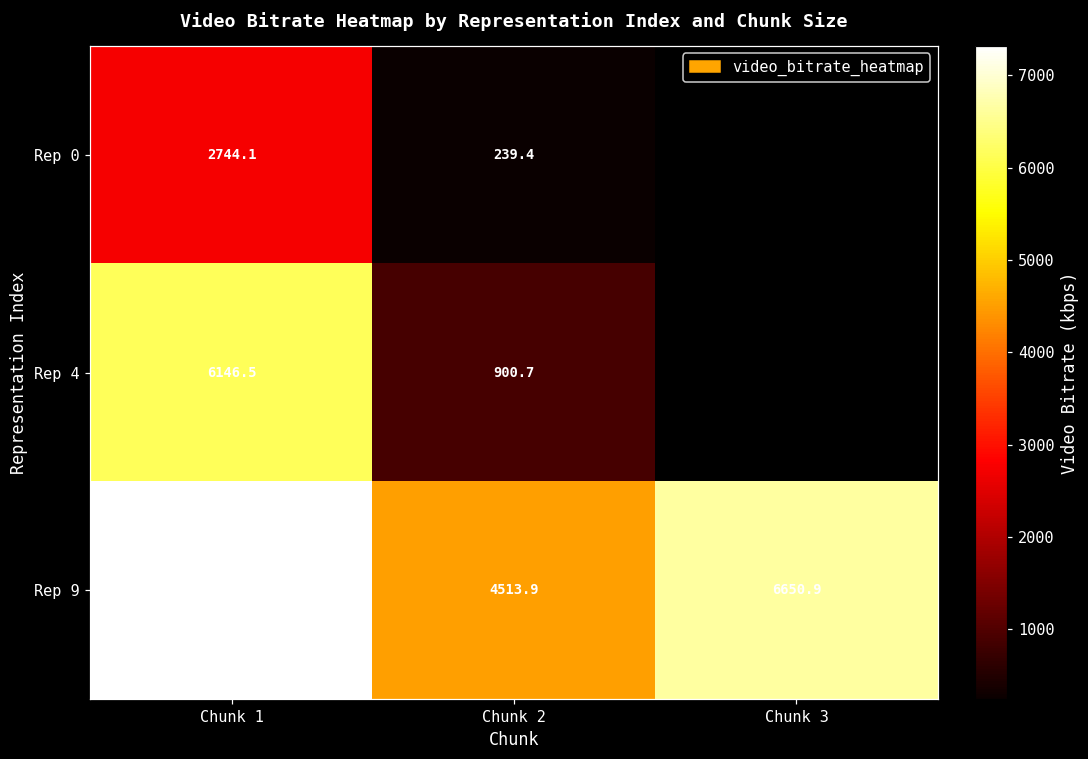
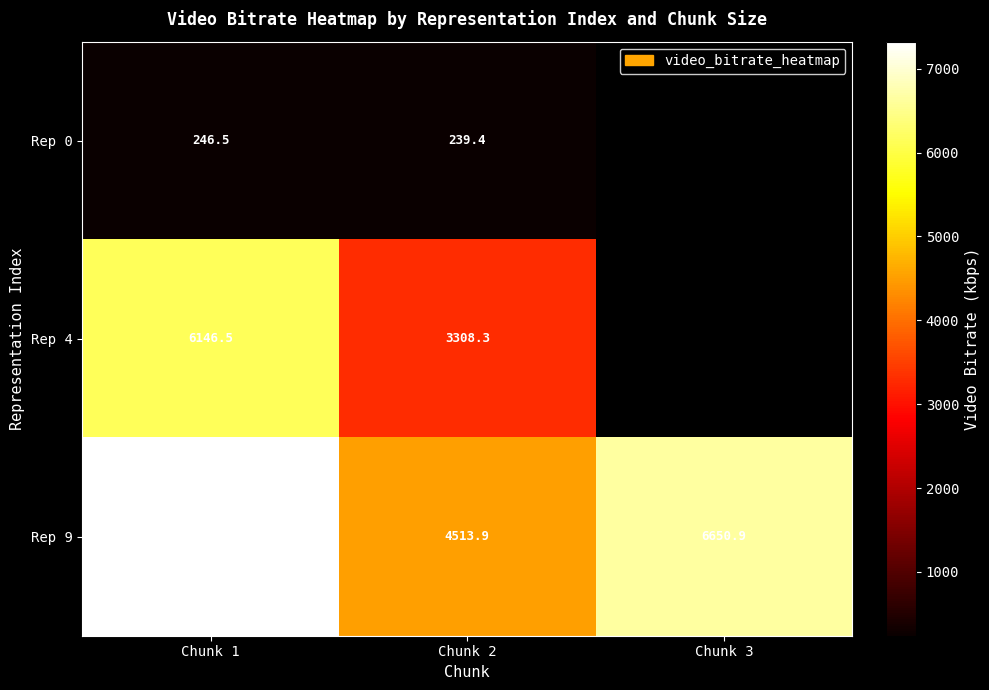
Rep 0, Chunk 1: 2744.1 -> 246.5
Rep 4, Chunk 2: 900.7 -> 3308.3
